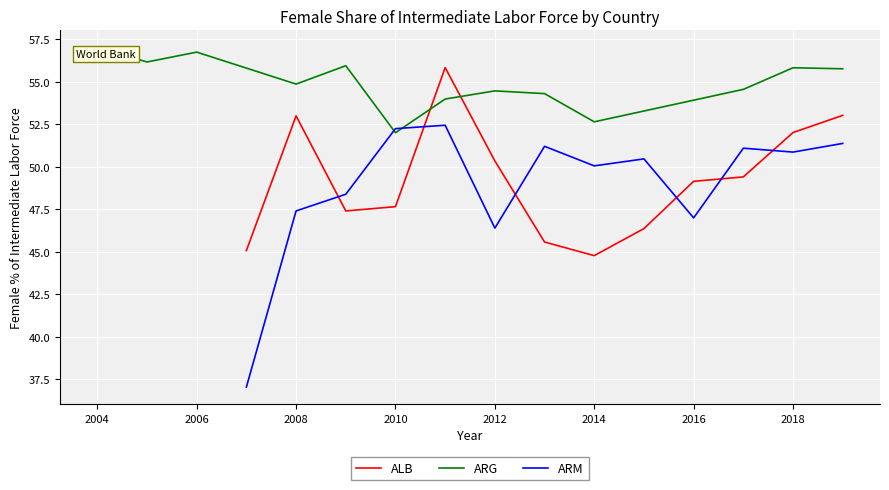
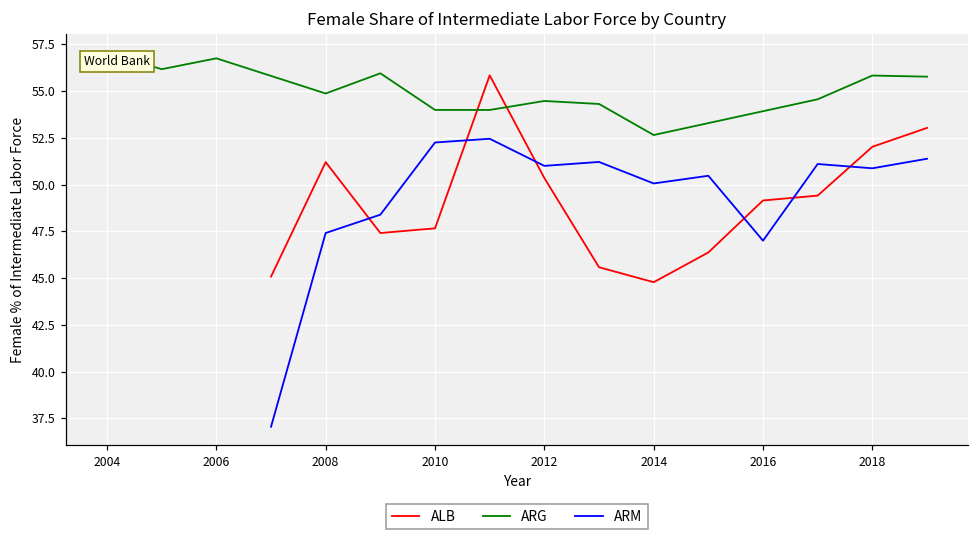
ALB, 2008: 53.0 -> 51.2
ARG, 2010: 52.0 -> 54.0
ARM, 2012: 46.4 -> 51.0
